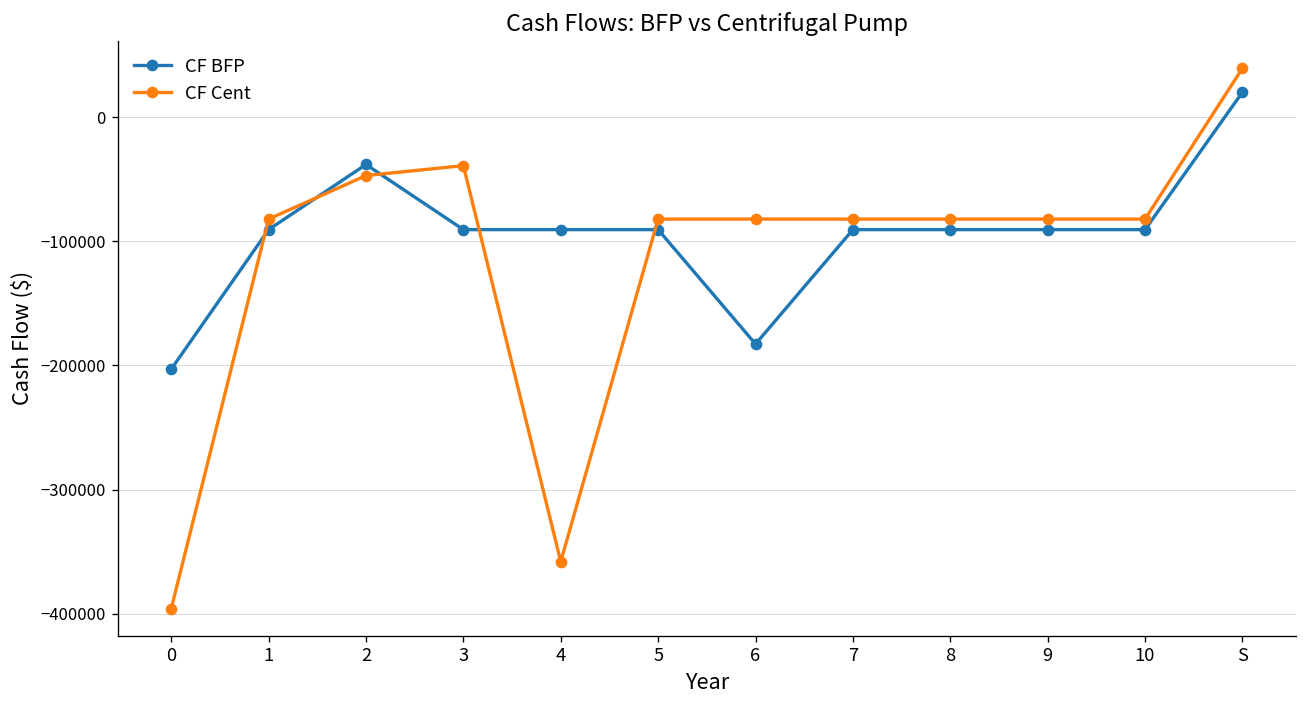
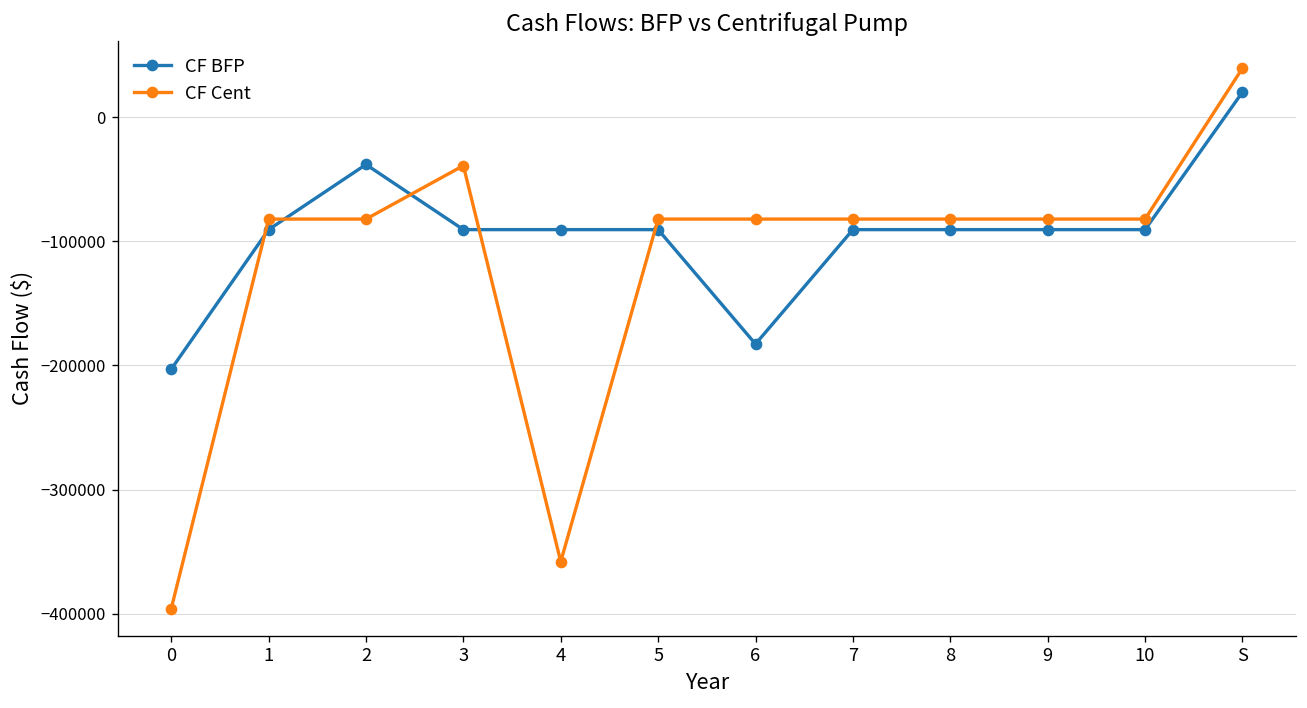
CF Cent, 2: -47000 -> -82000
